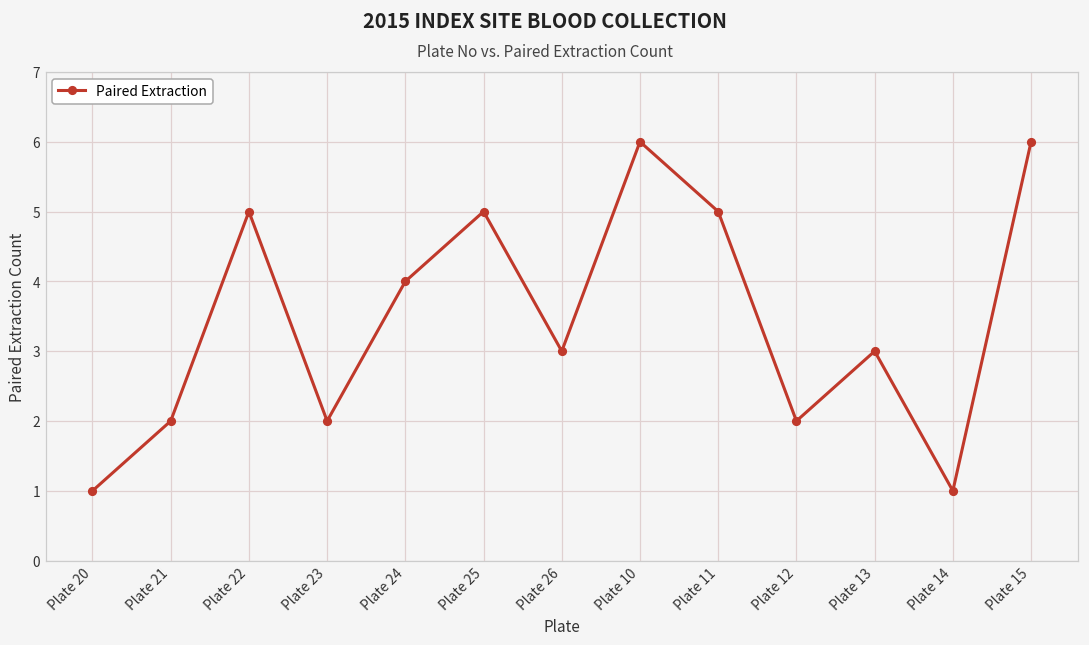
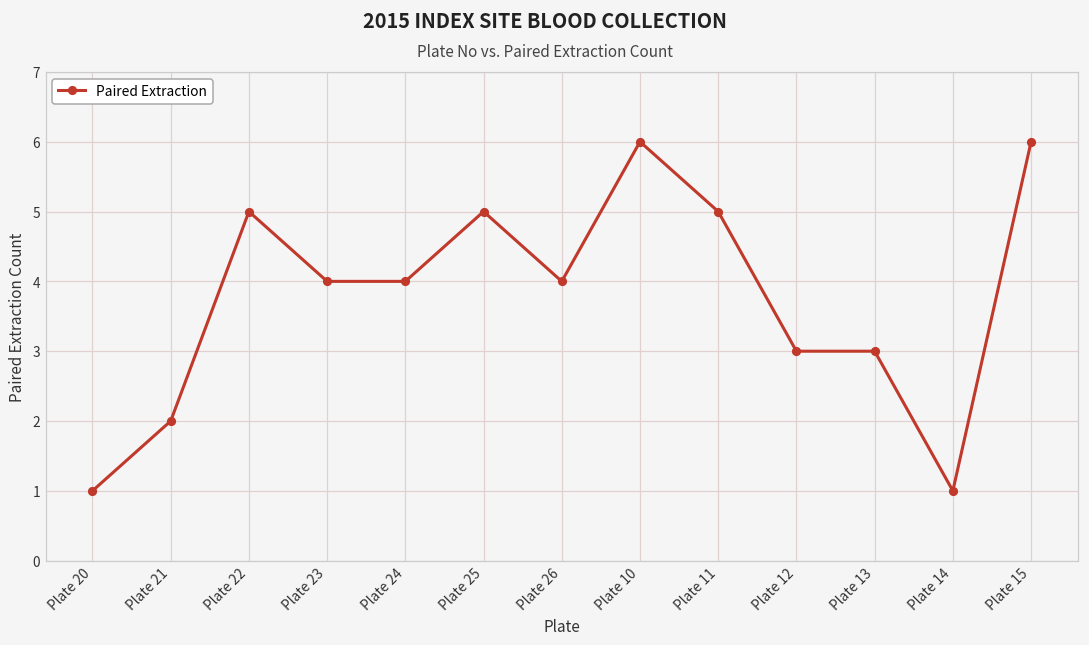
Plate 23: 2 -> 4
Plate 26: 3 -> 4
Plate 12: 2 -> 3
